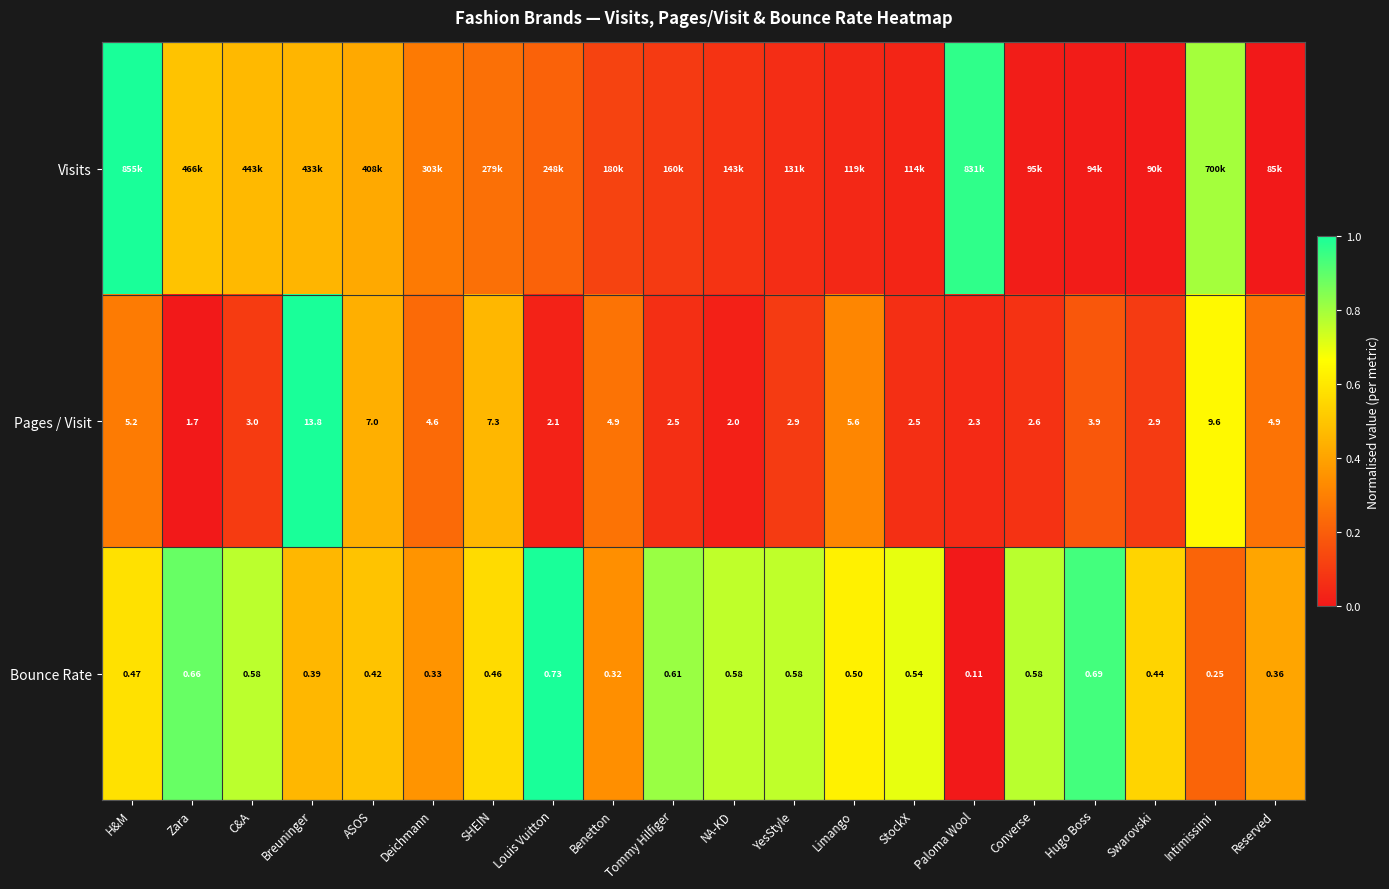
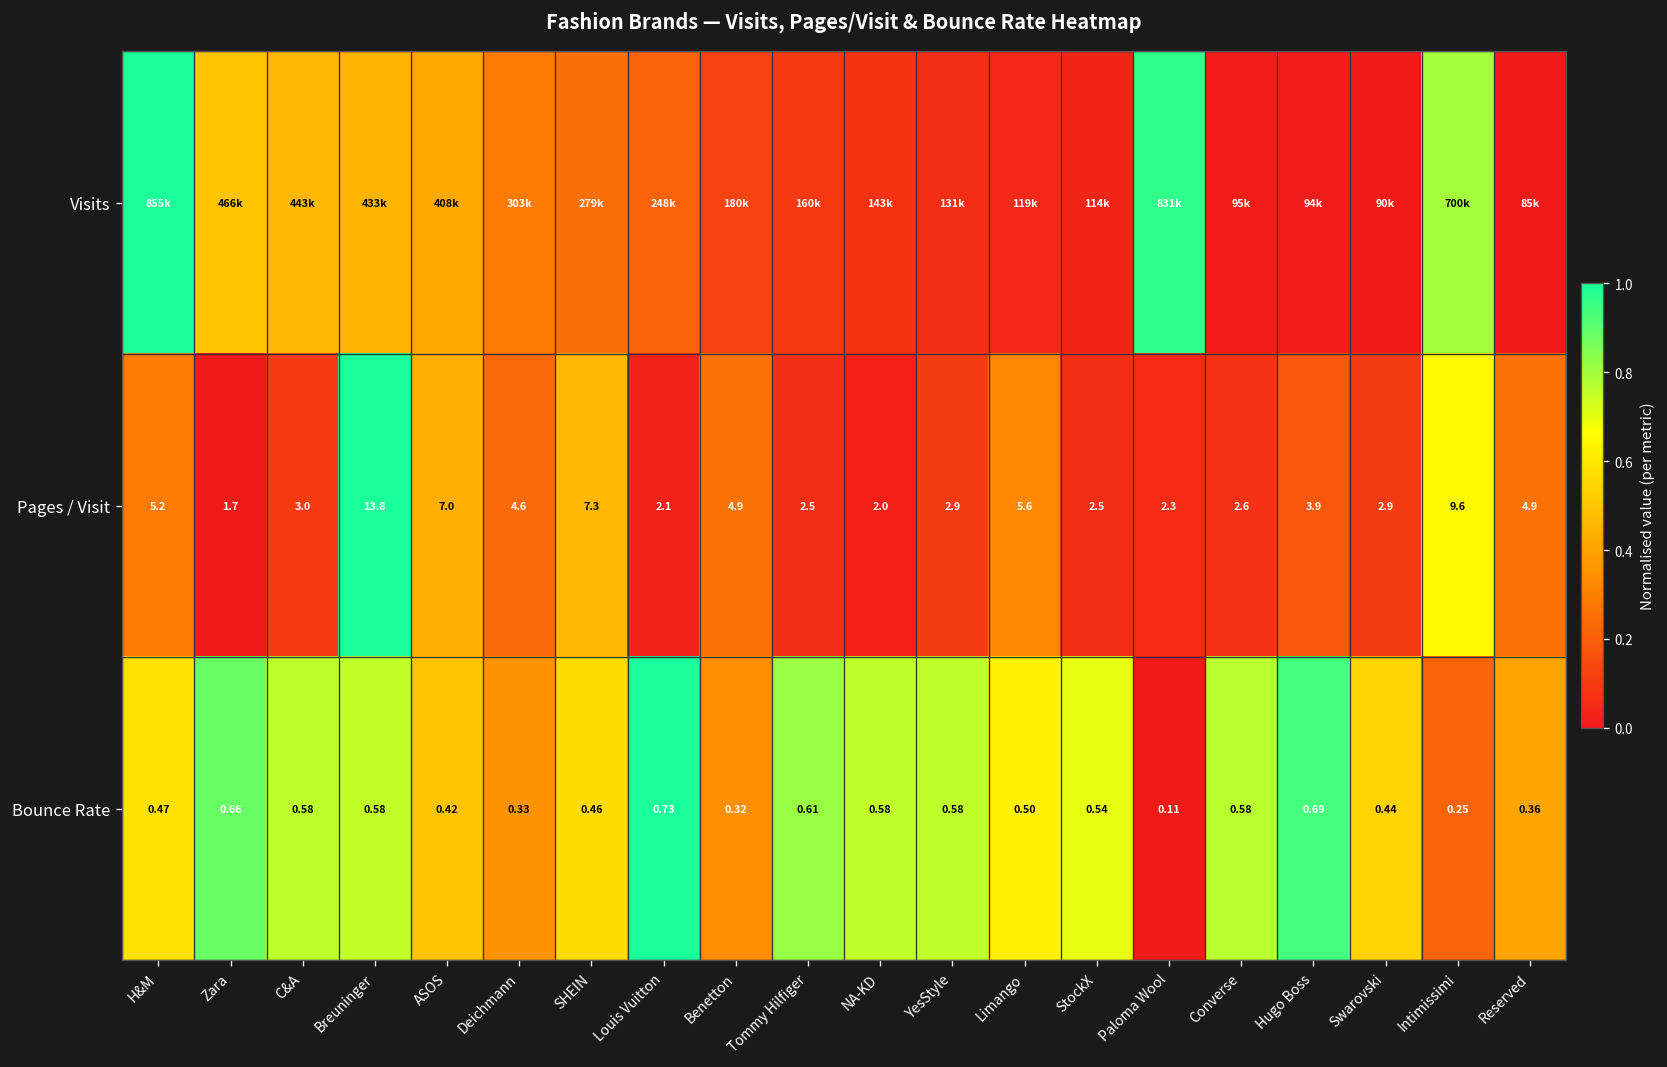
Bounce Rate, Breuninger: 0.39 -> 0.58
